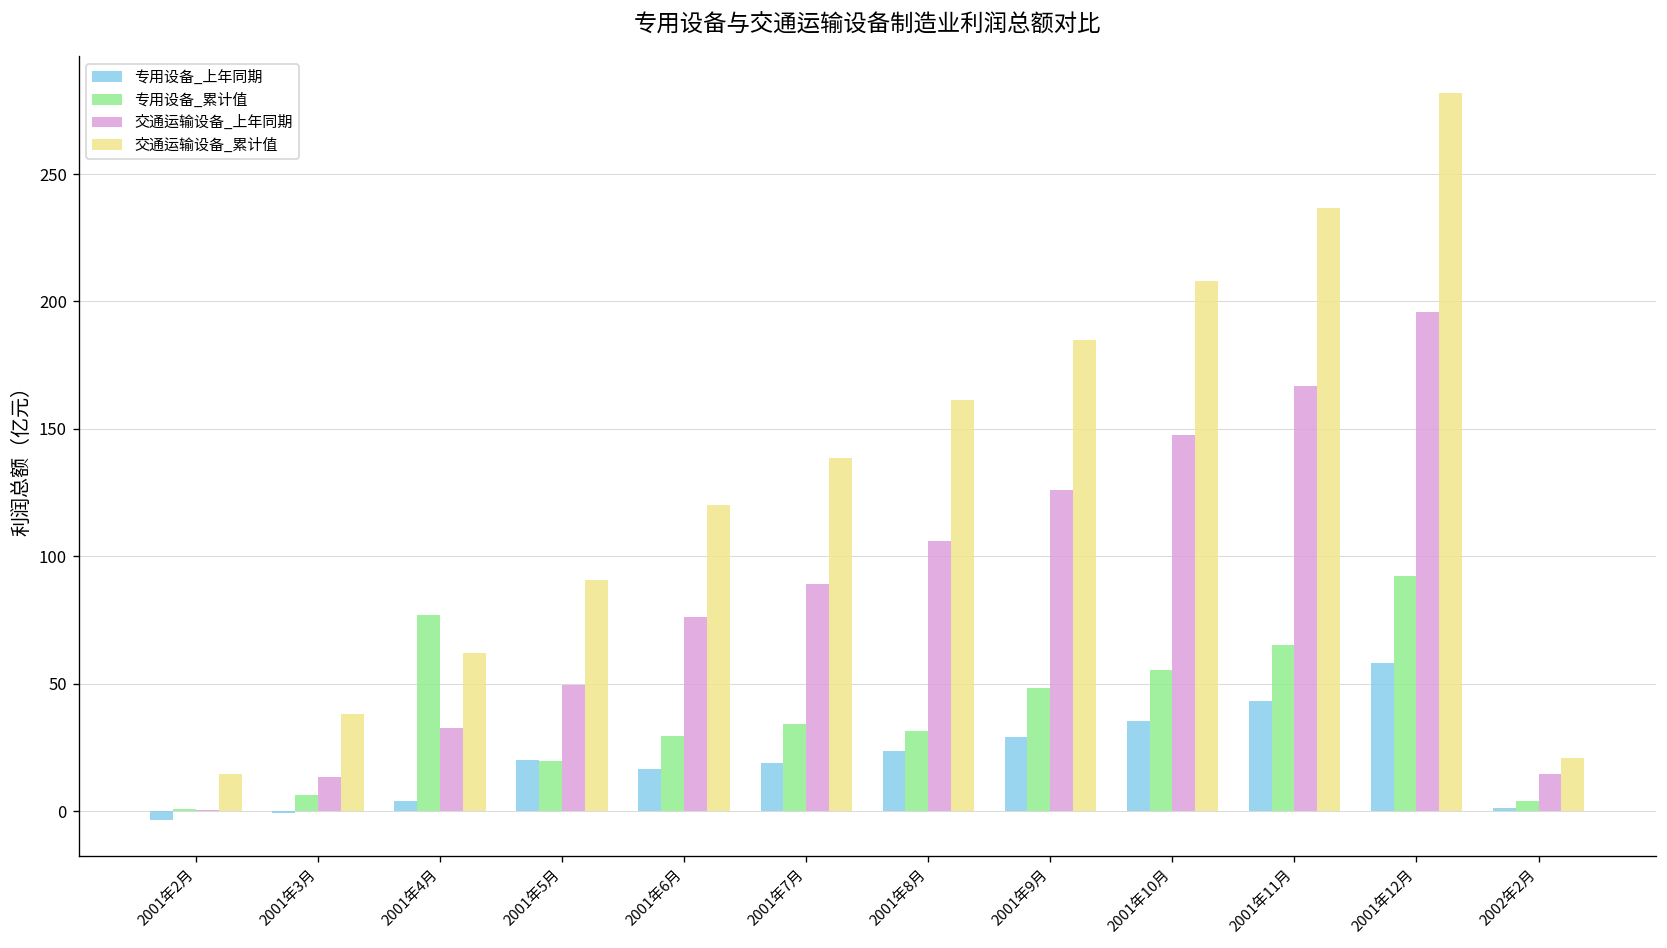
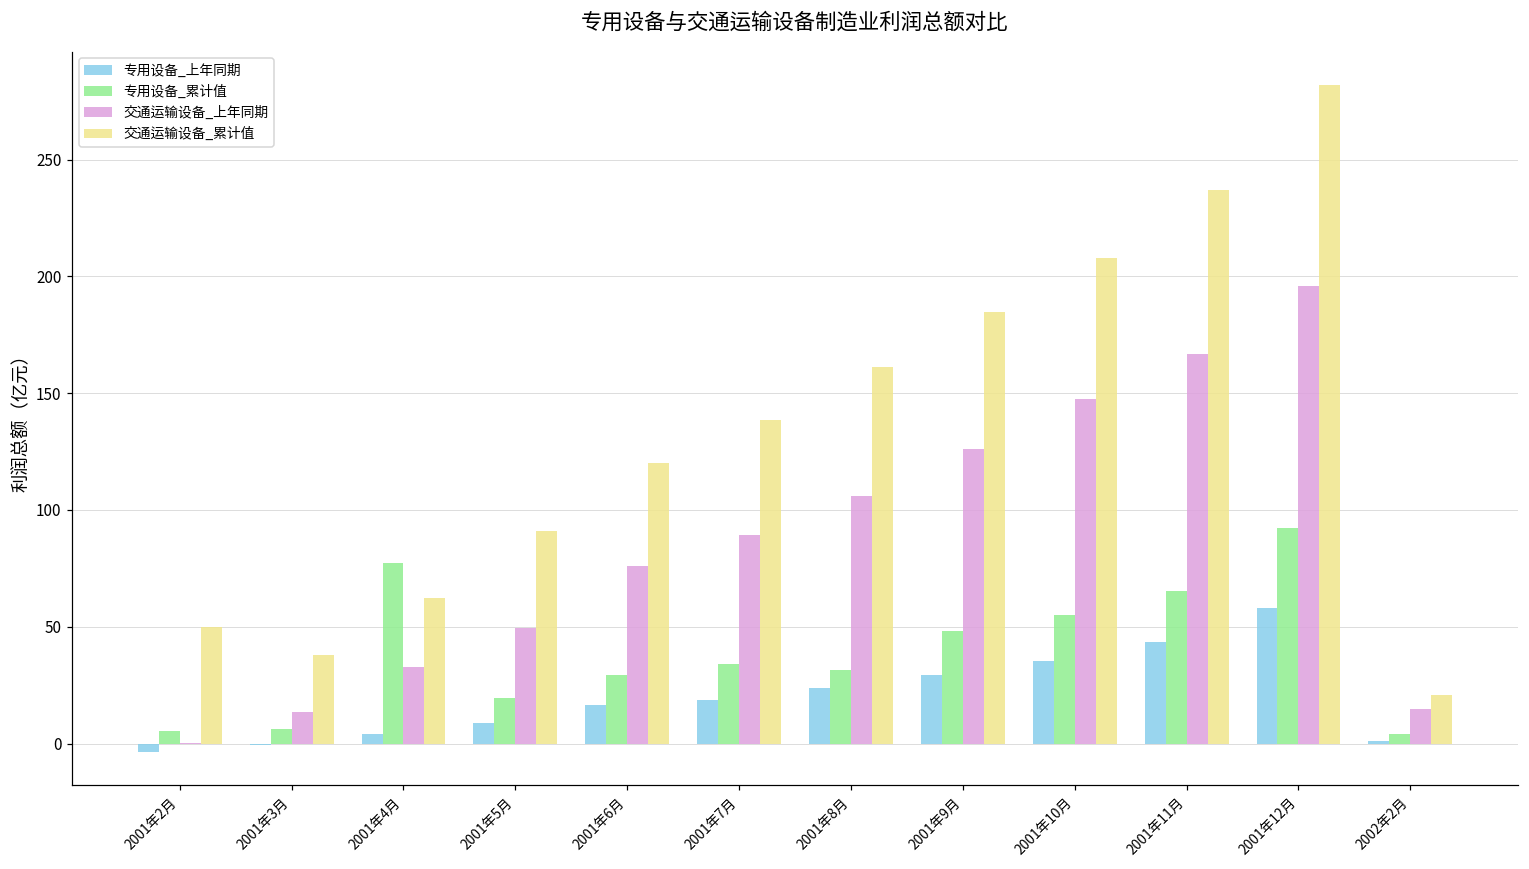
专用设备_累计值, 2001年2月: 1 -> 5
交通运输设备_累计值, 2001年2月: 15 -> 50
专用设备_上年同期, 2001年5月: 20 -> 9
